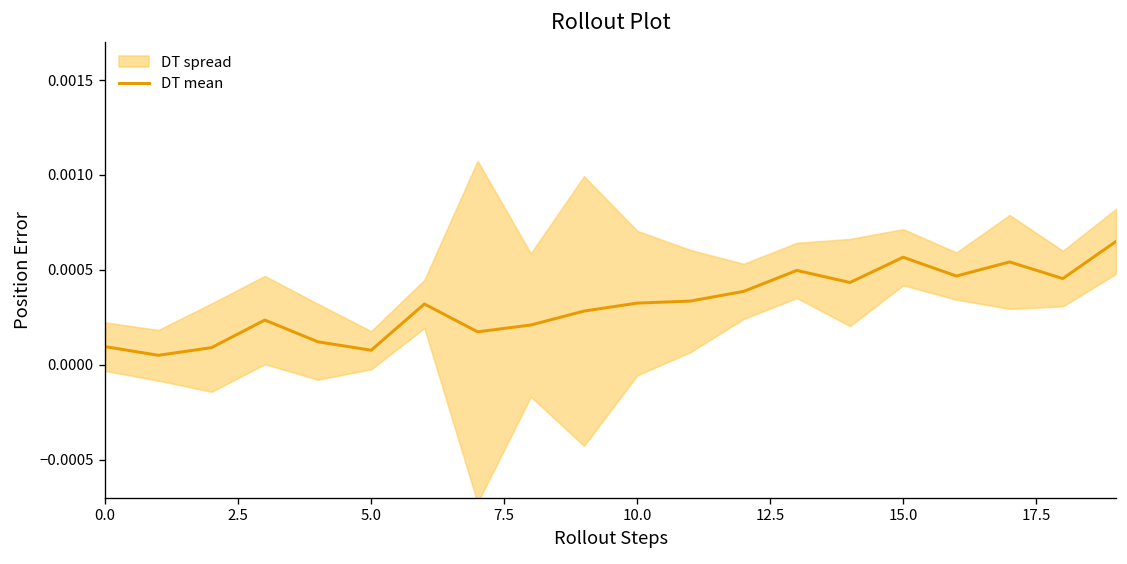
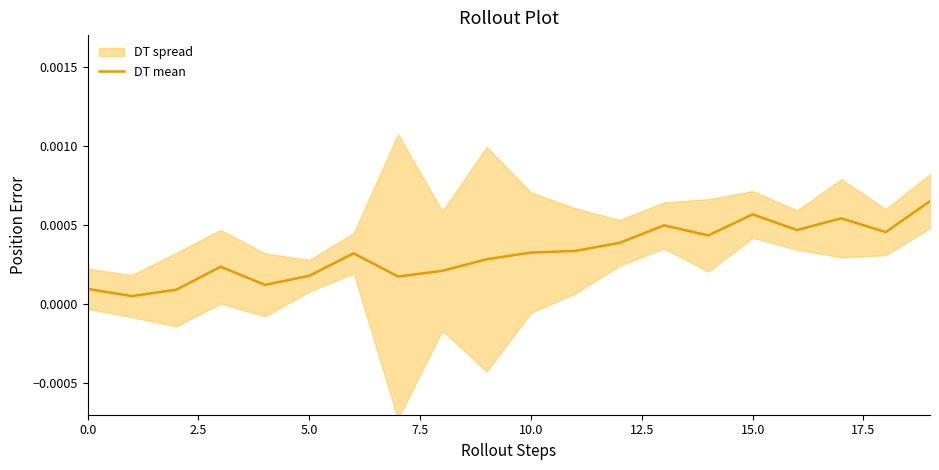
DT mean, 5.0: 0.00008 -> 0.00018
